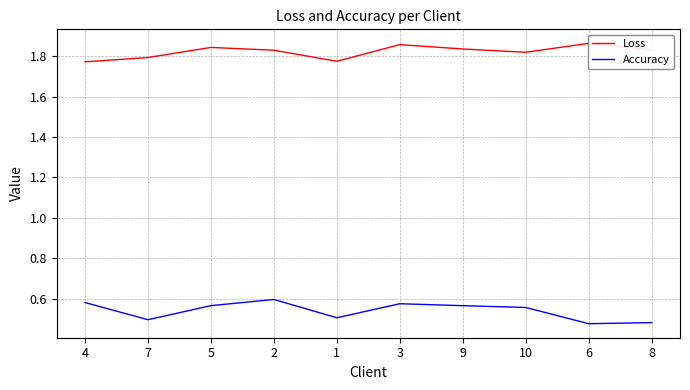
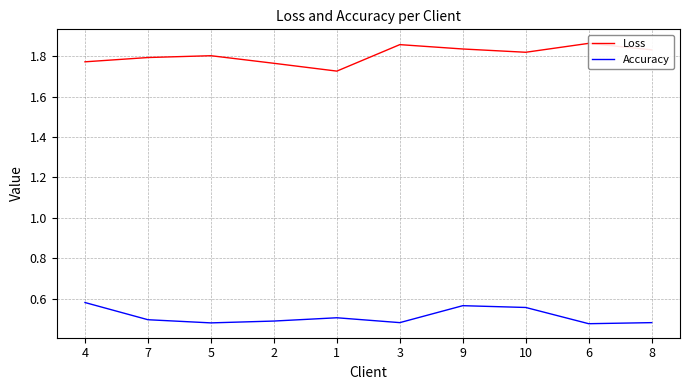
Loss, 5: 1.84 -> 1.80
Accuracy, 5: 0.57 -> 0.48
Loss, 2: 1.83 -> 1.76
Accuracy, 2: 0.60 -> 0.49
Loss, 1: 1.77 -> 1.73
Accuracy, 3: 0.58 -> 0.48
